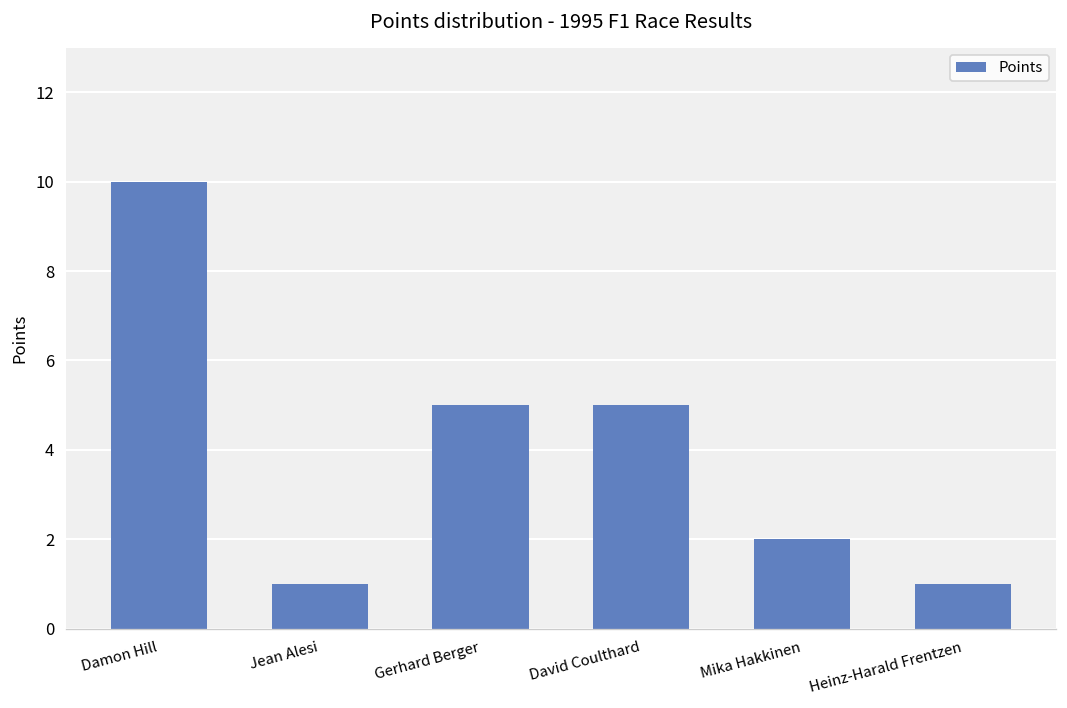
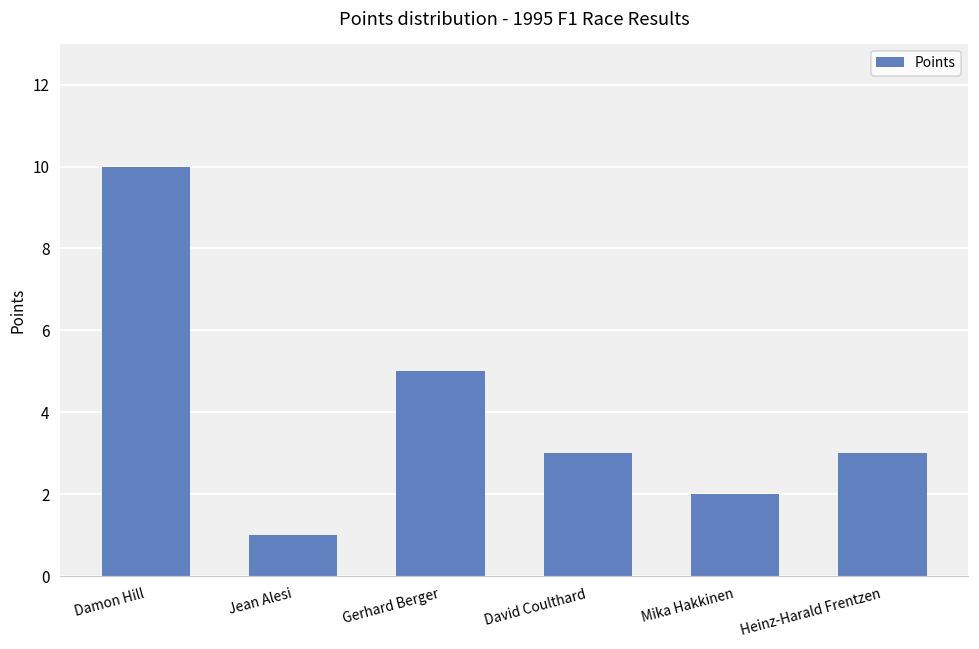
David Coulthard: 5 -> 3
Heinz-Harald Frentzen: 1 -> 3
